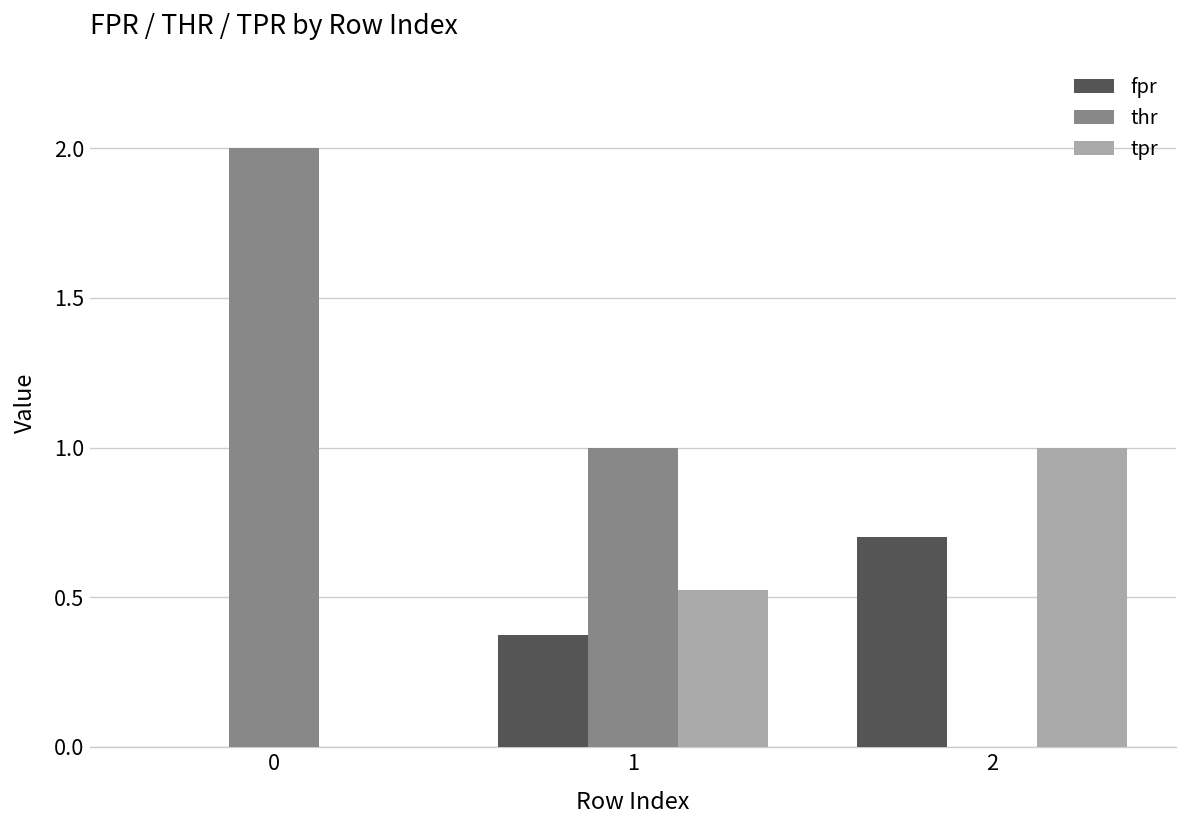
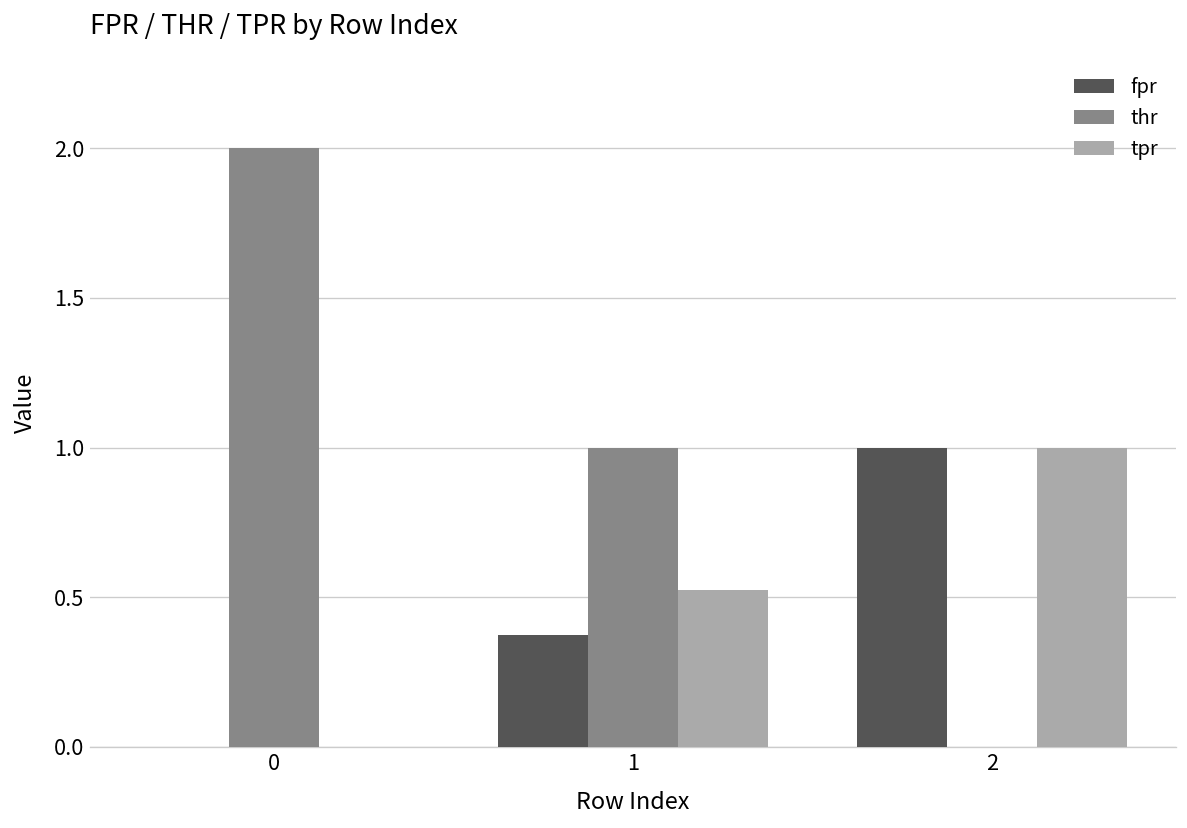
fpr, 2: 0.7 -> 1.0
